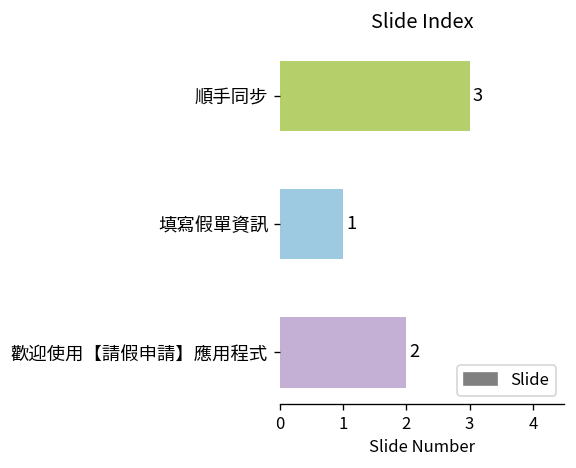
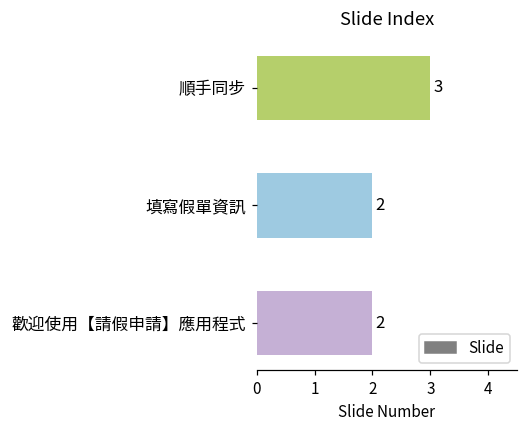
填寫假單資訊: 1 -> 2
